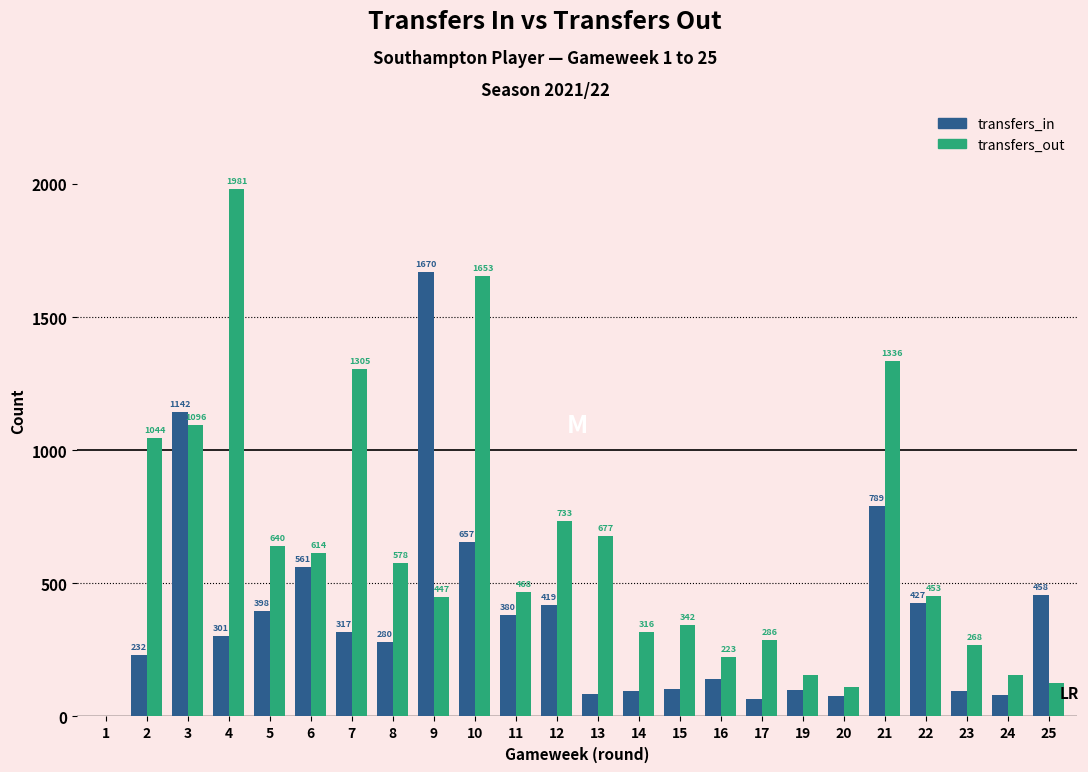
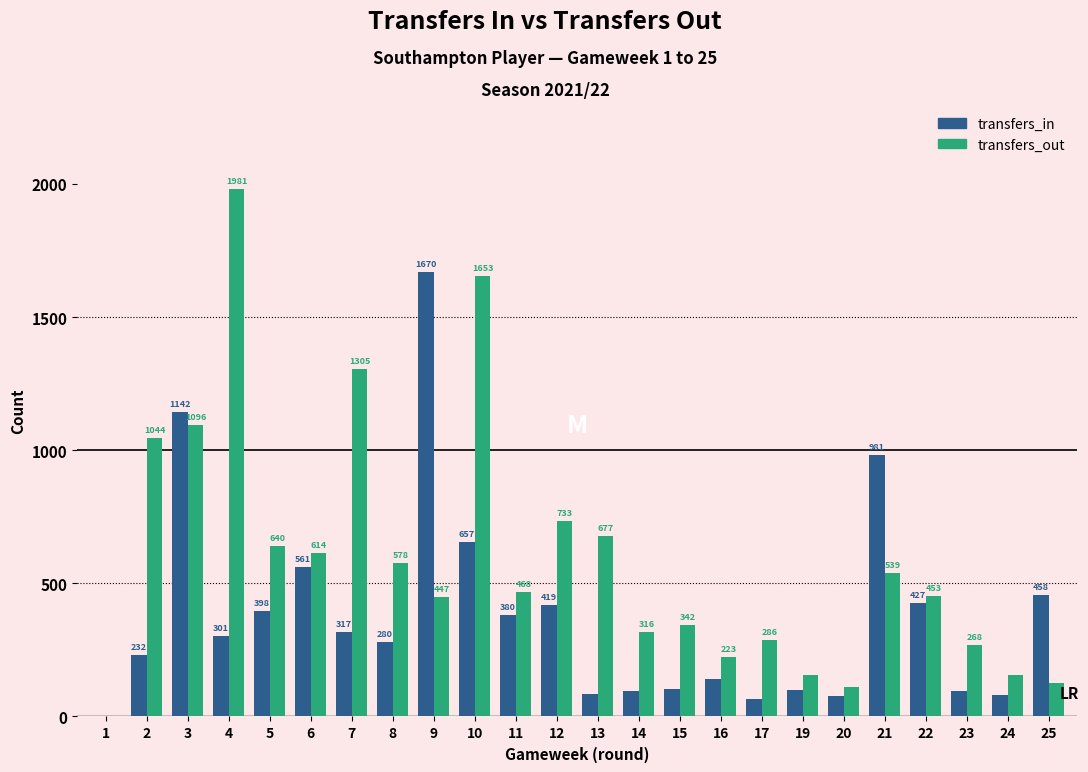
transfers_in, 21: 789 -> 981
transfers_out, 21: 1336 -> 539
